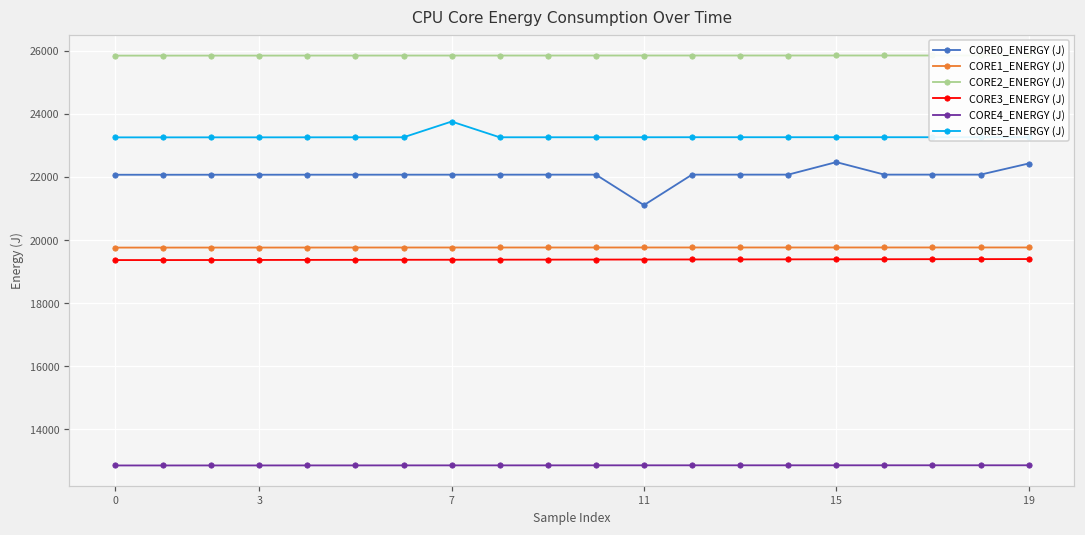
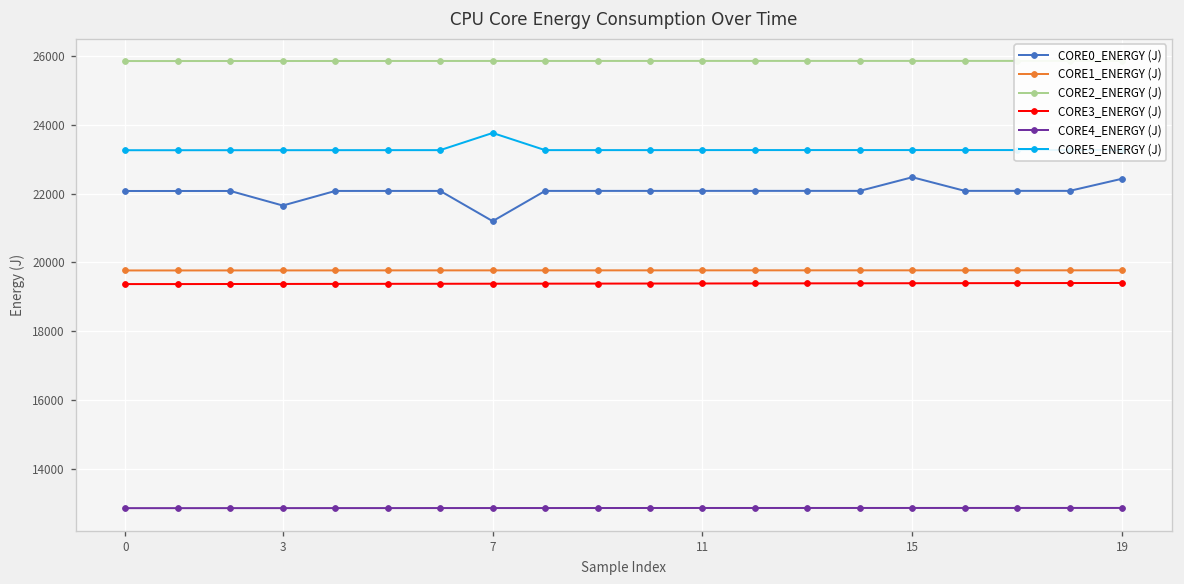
CORE0_ENERGY (J), 3: 22100 -> 21700
CORE0_ENERGY (J), 7: 22100 -> 21200
CORE0_ENERGY (J), 11: 21100 -> 22100
